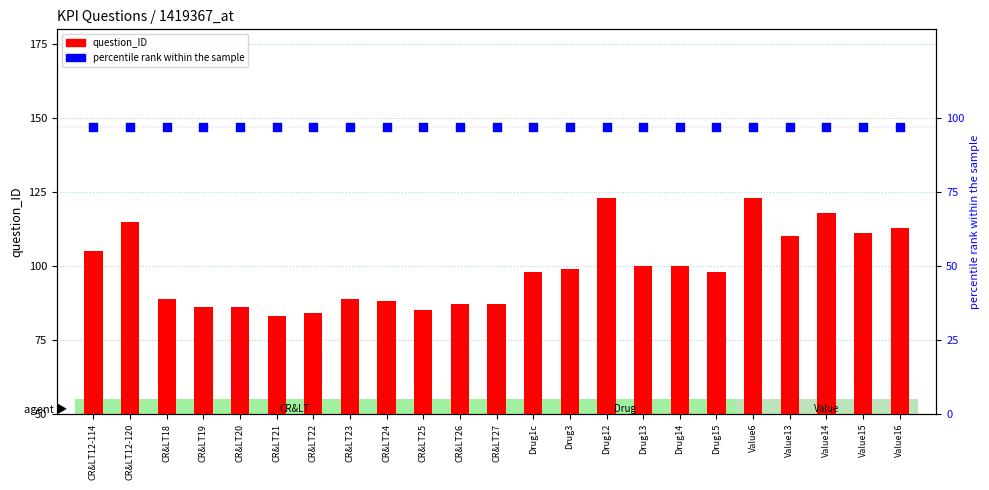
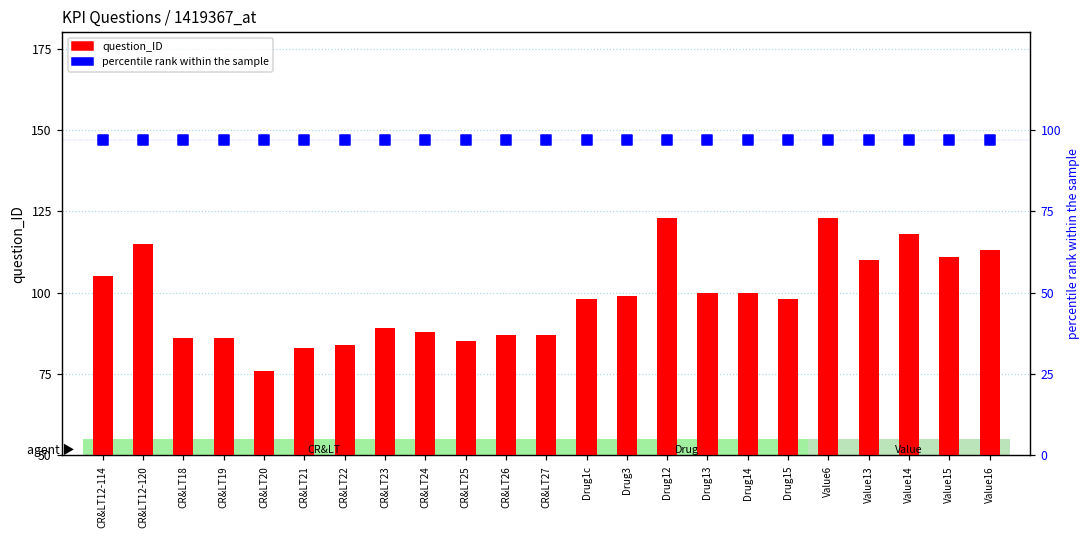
question_ID, CR&LT18: 89 -> 86
question_ID, CR&LT20: 86 -> 76
